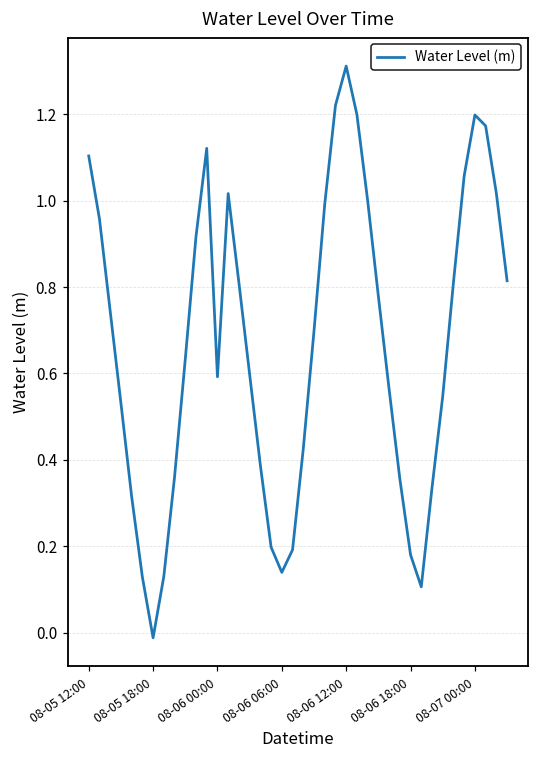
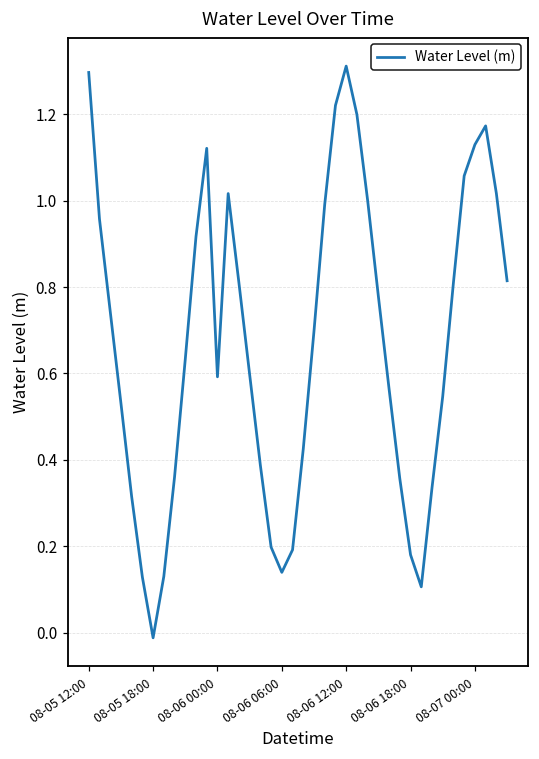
08-05 12:00: 1.10 -> 1.30
08-07 00:00: 1.20 -> 1.13
